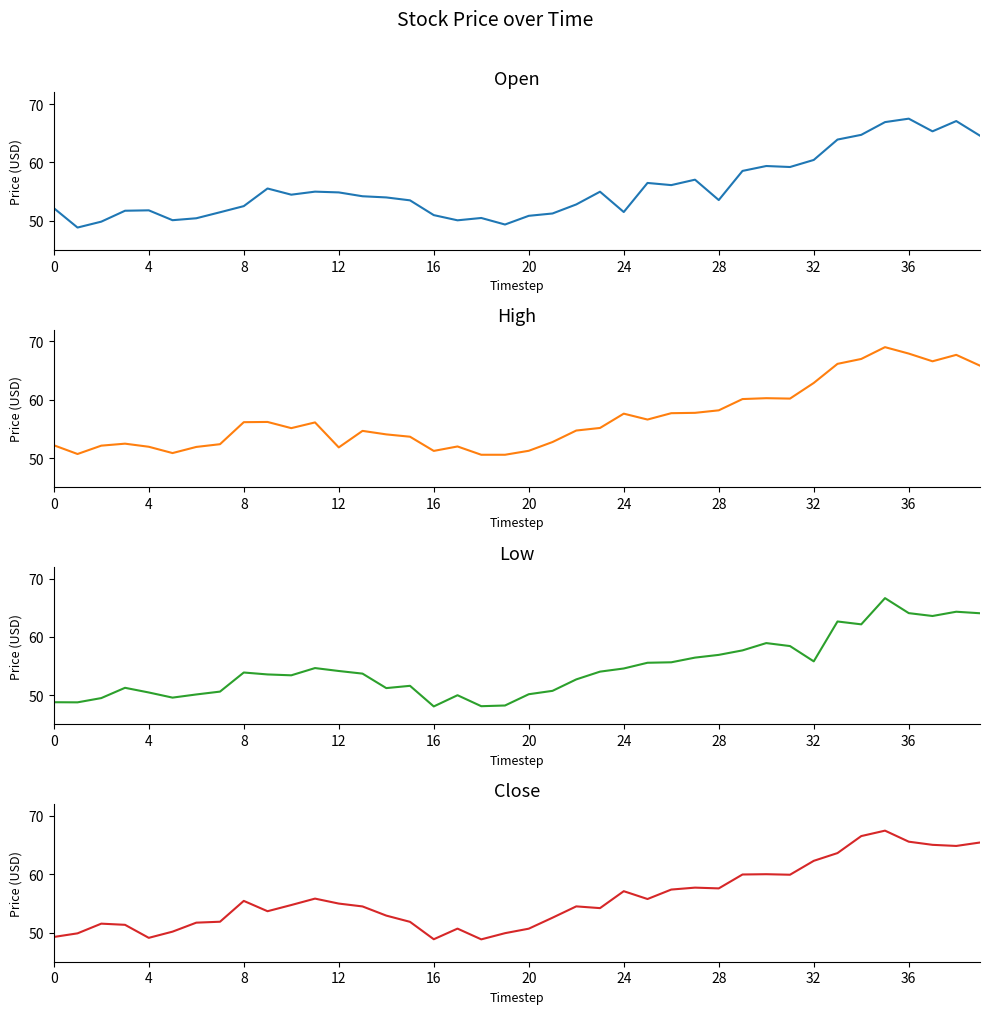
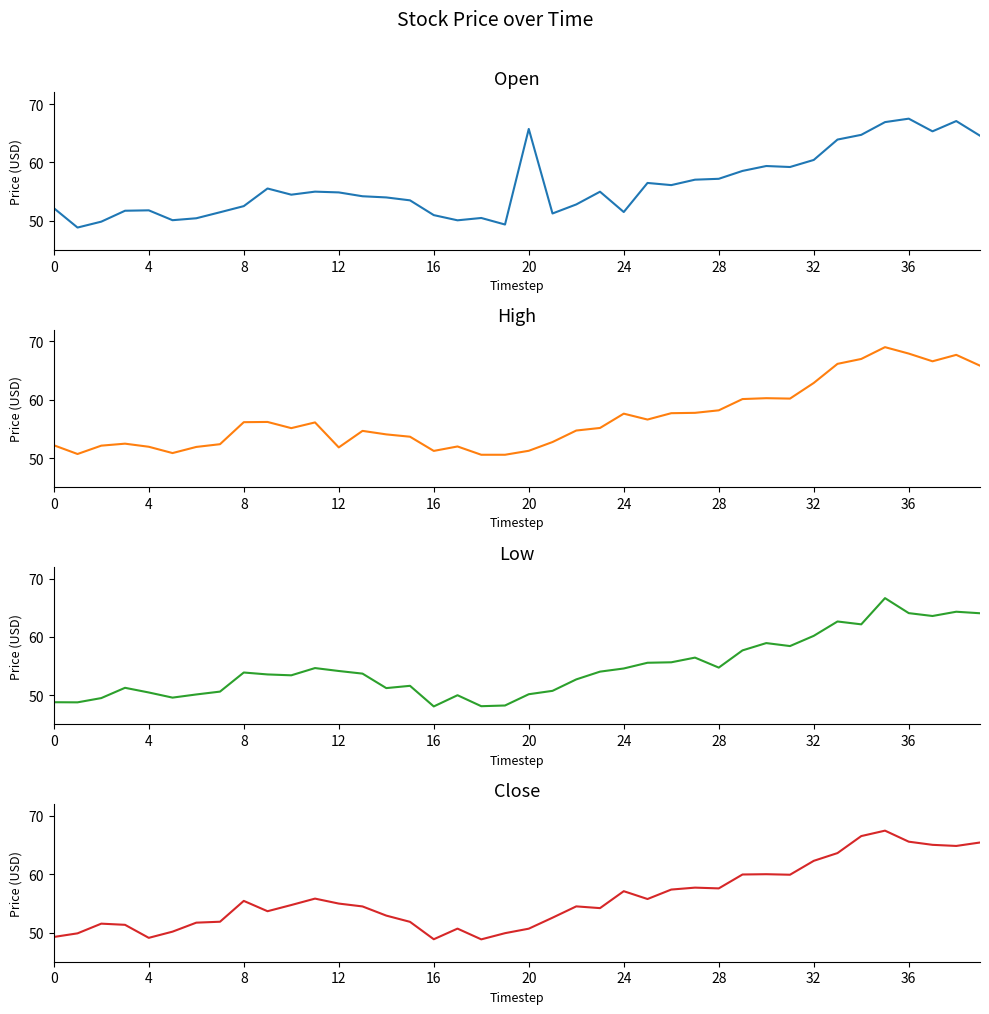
Open, 20: 51 -> 66
Open, 28: 54 -> 57
Low, 28: 57 -> 55
Low, 32: 56 -> 60
